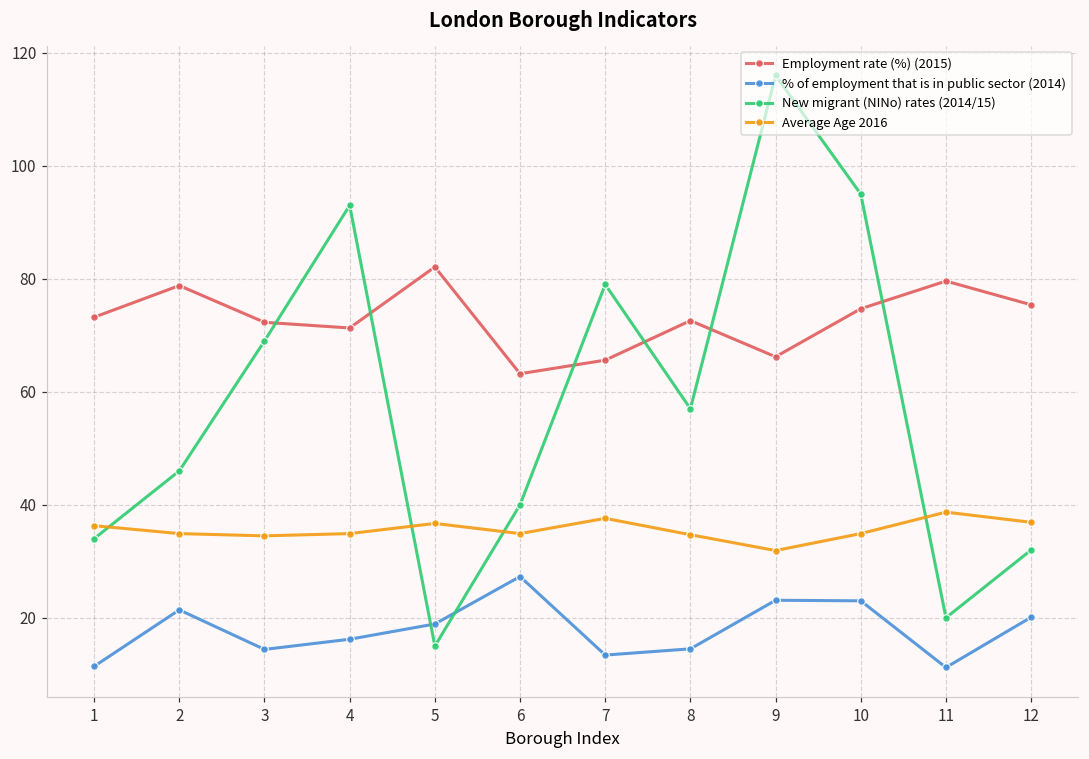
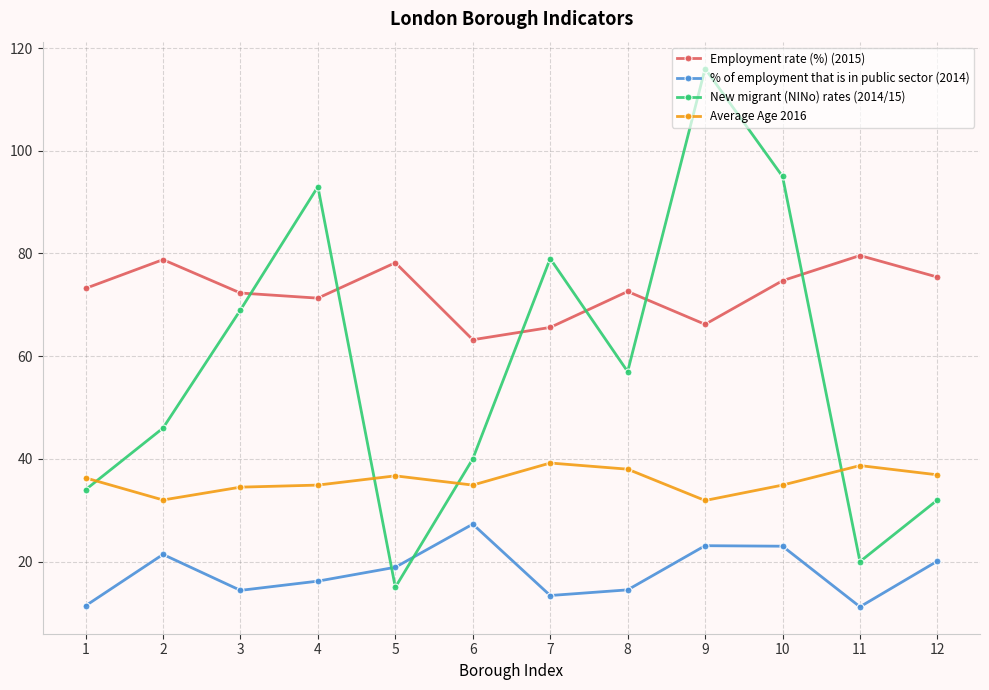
Average Age 2016, 2: 35 -> 32
Employment rate (%) (2015), 5: 82 -> 78
Average Age 2016, 7: 38 -> 39
Average Age 2016, 8: 35 -> 38
